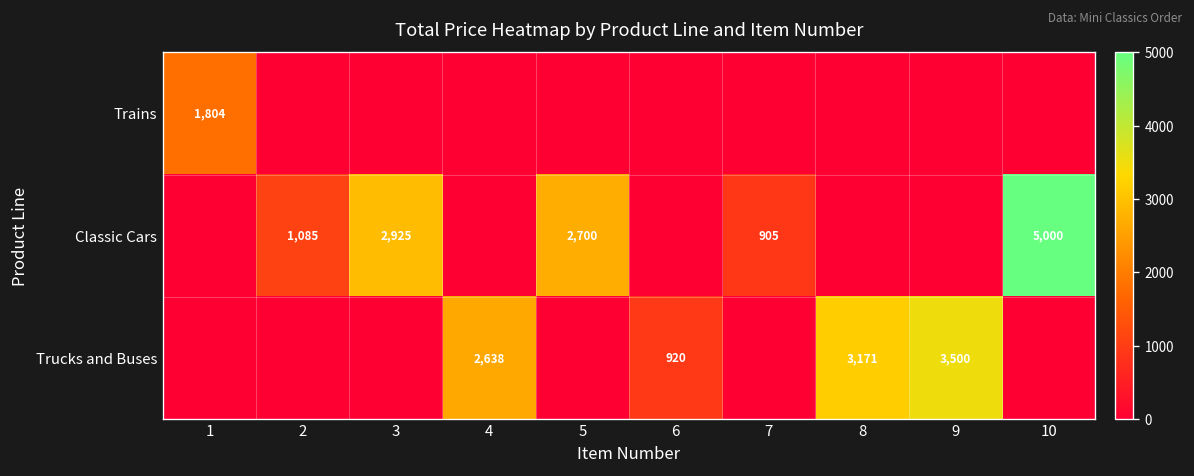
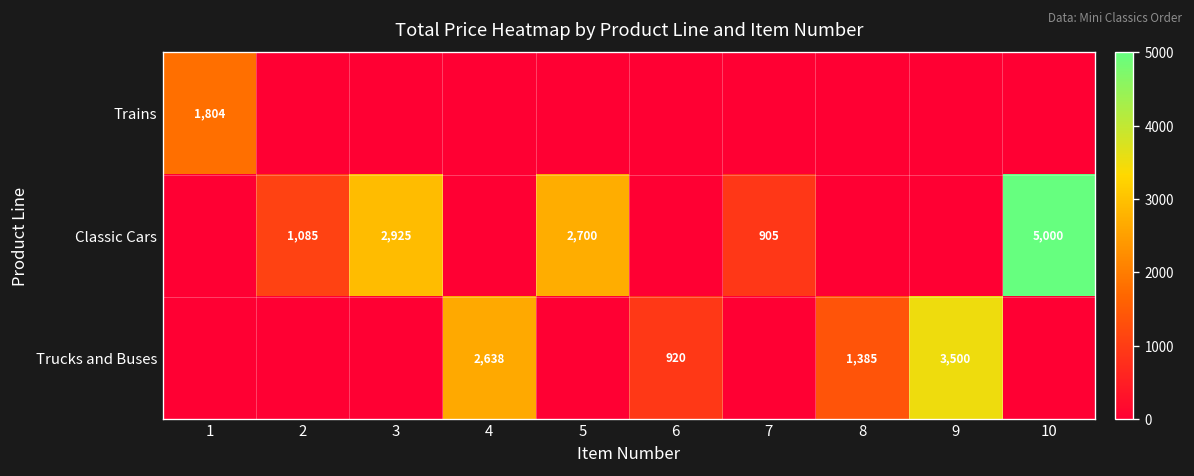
Trucks and Buses, 8: 3,171 -> 1,385
